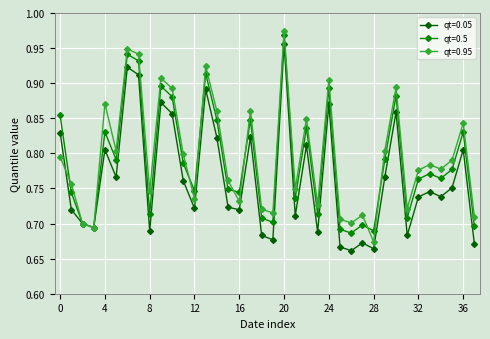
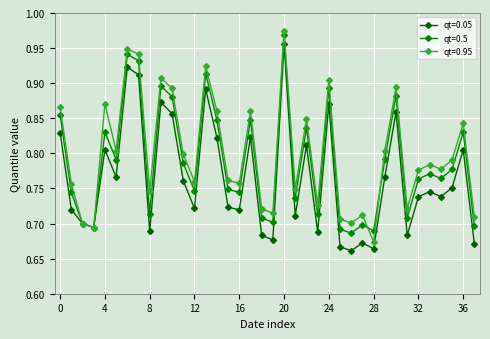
qt=0.95, 0: 0.79 -> 0.87
qt=0.95, 12: 0.74 -> 0.76
qt=0.95, 16: 0.73 -> 0.76
